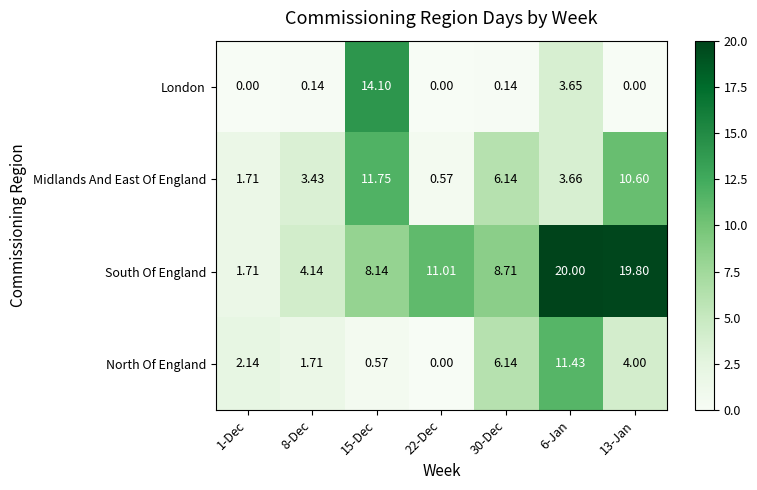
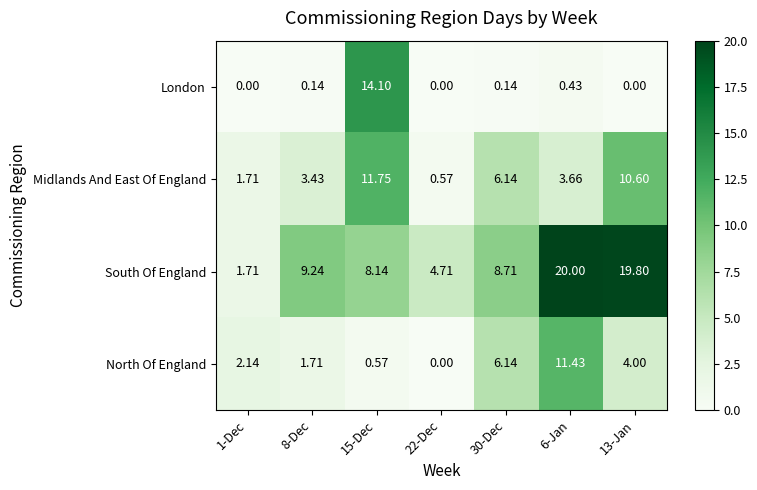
London, 6-Jan: 3.65 -> 0.43
South Of England, 8-Dec: 4.14 -> 9.24
South Of England, 22-Dec: 11.01 -> 4.71
